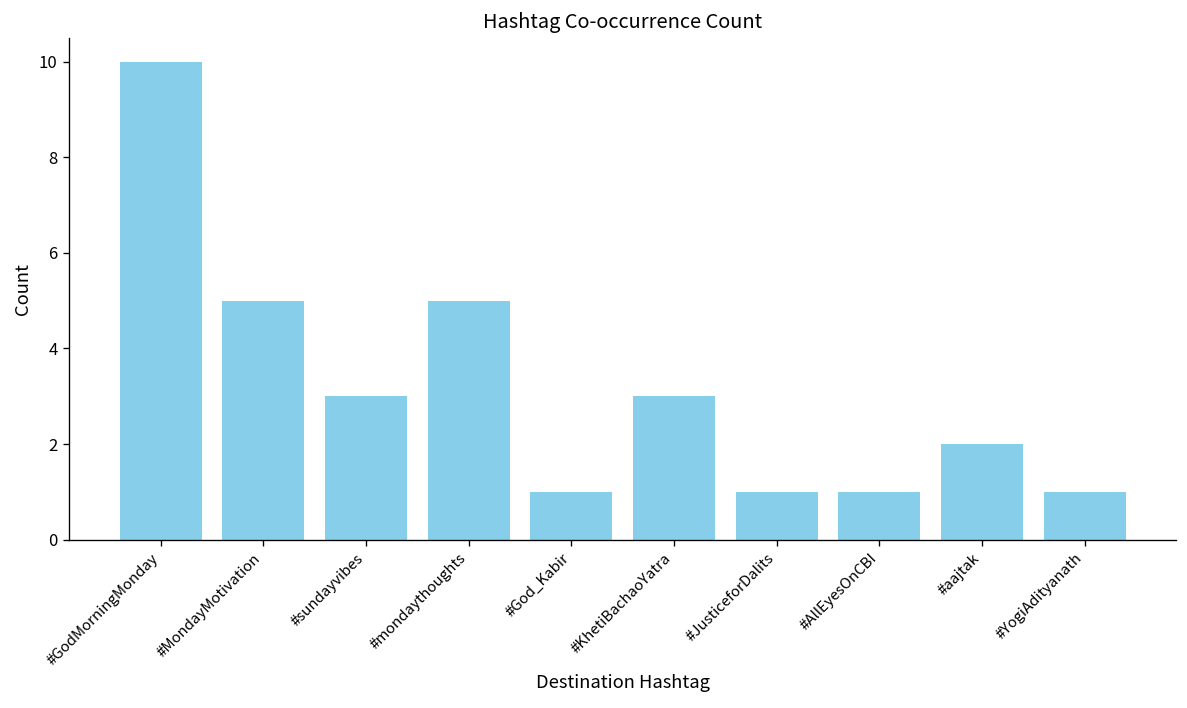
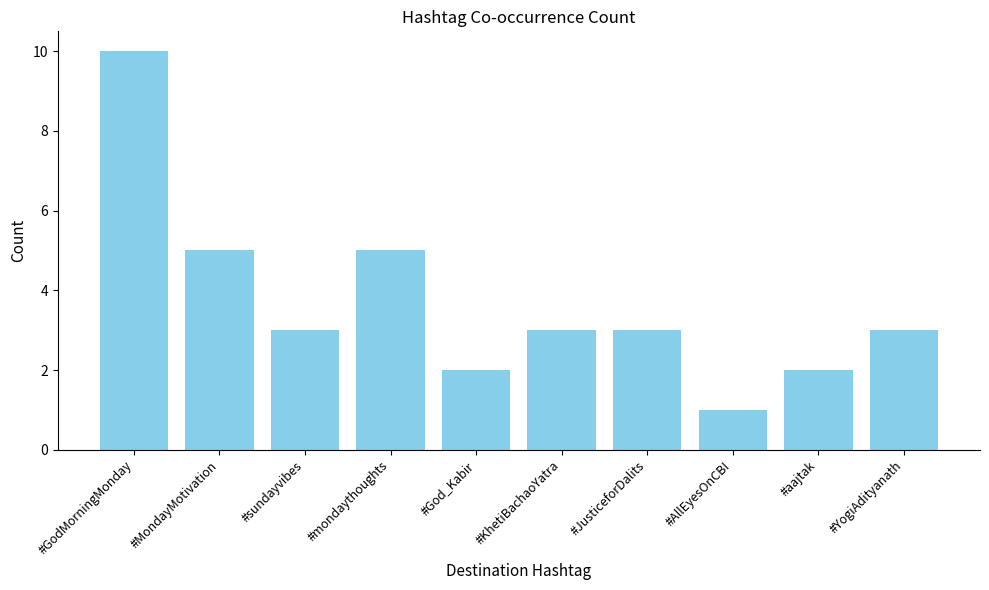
#God_Kabir: 1 -> 2
#JusticeforDalits: 1 -> 3
#YogiAdityanath: 1 -> 3
